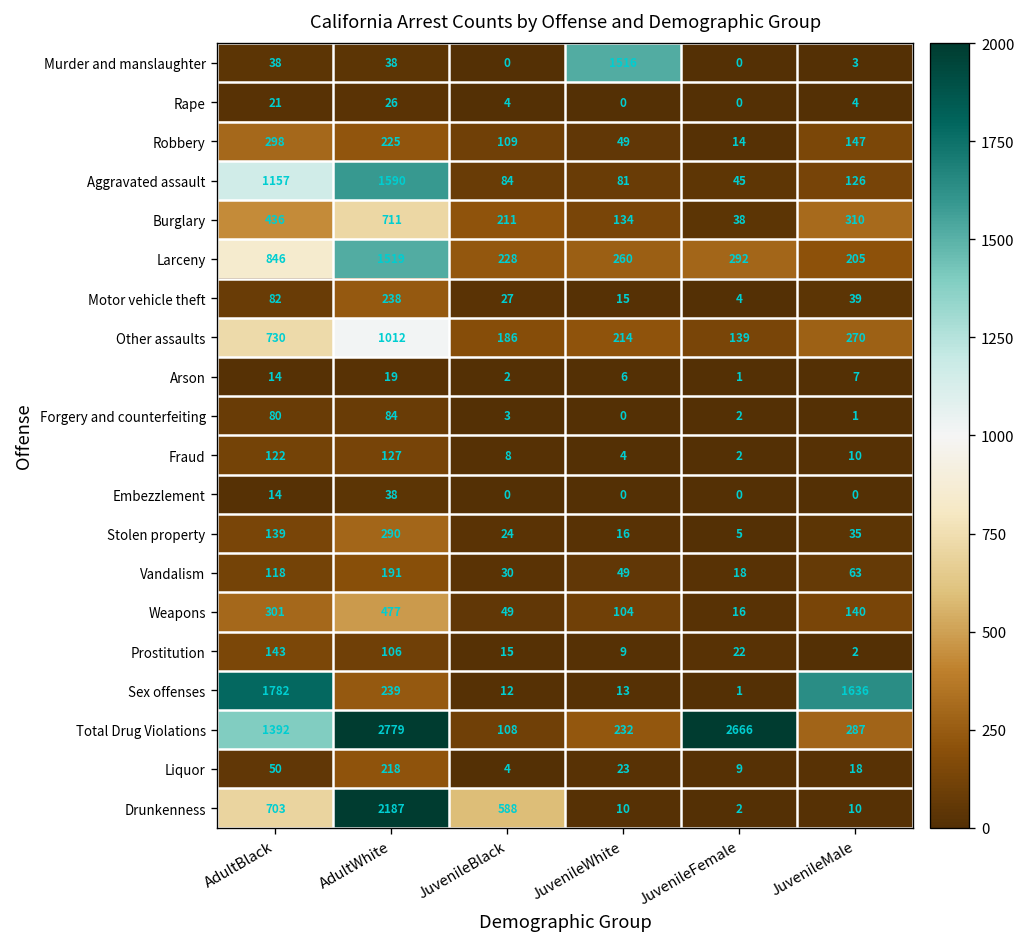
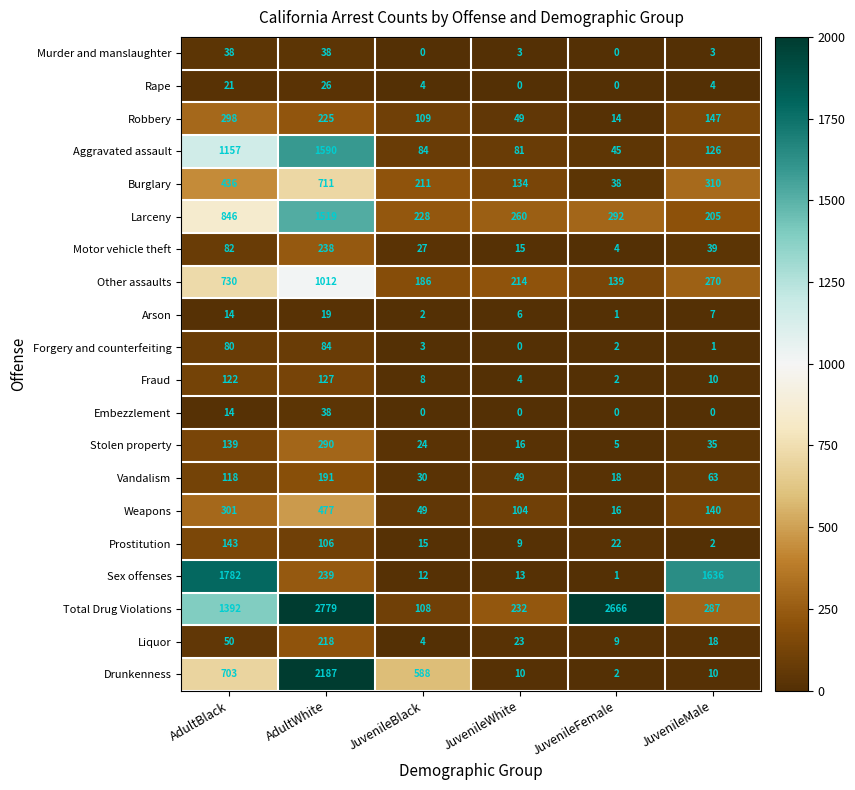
Murder and manslaughter, JuvenileWhite: 1516 -> 3
